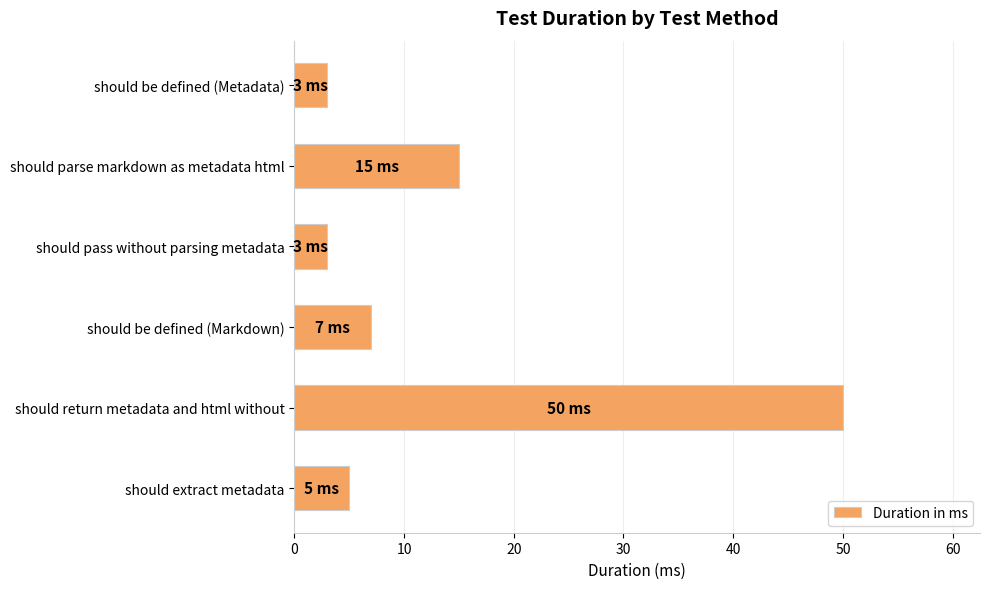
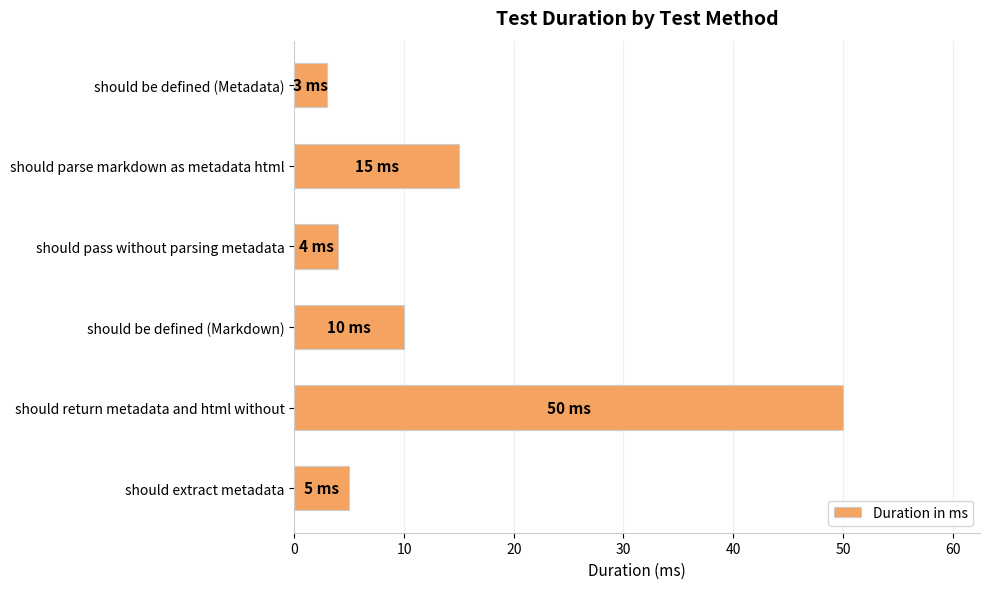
should pass without parsing metadata: 3 -> 4
should be defined (Markdown): 7 -> 10
